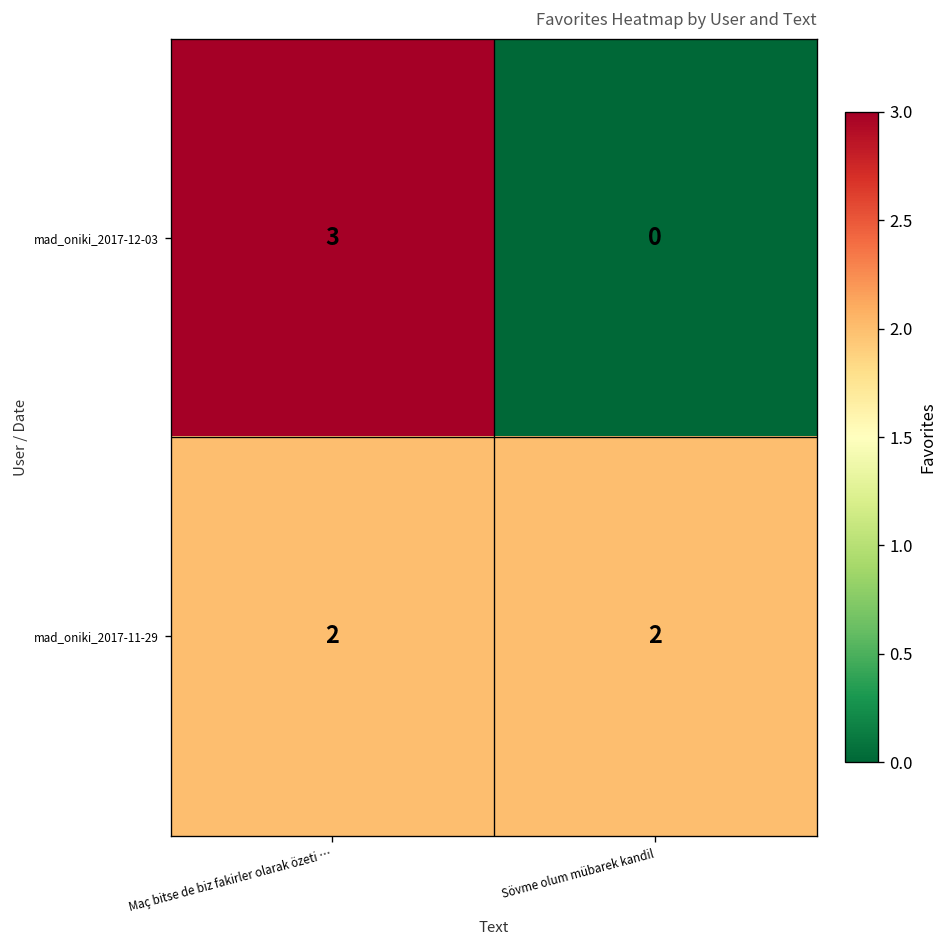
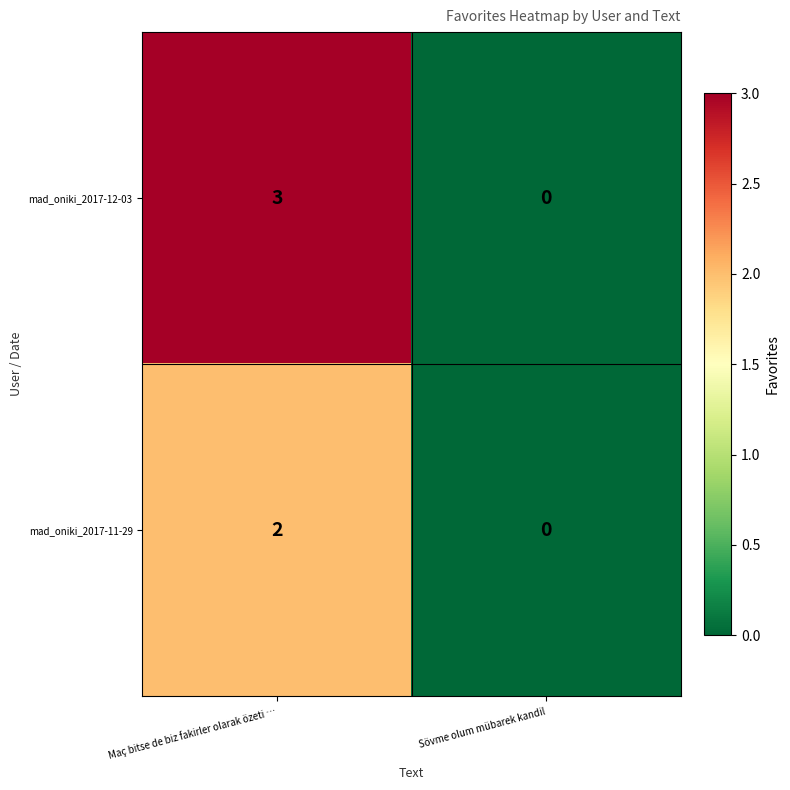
mad_oniki_2017-11-29, Sövme olum mübarek kandil: 2 -> 0
